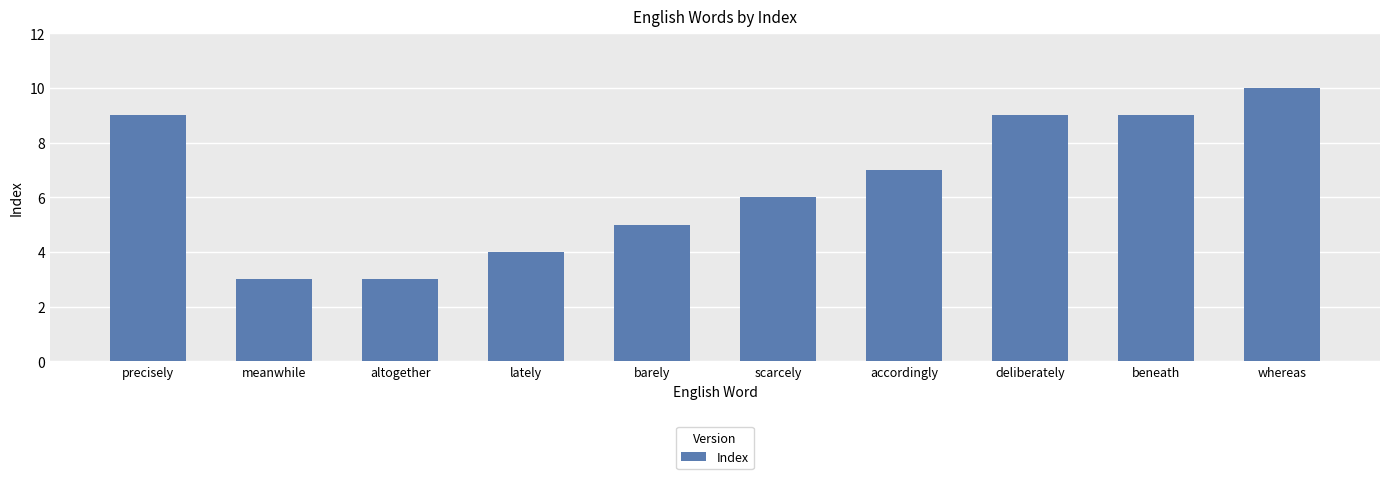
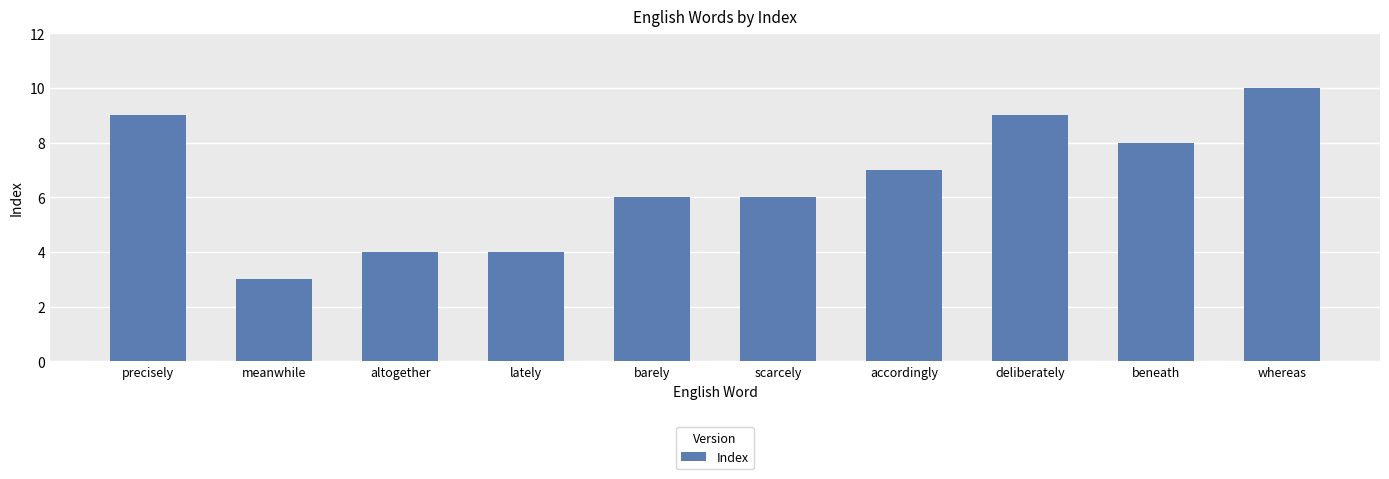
altogether: 3 -> 4
barely: 5 -> 6
beneath: 9 -> 8
